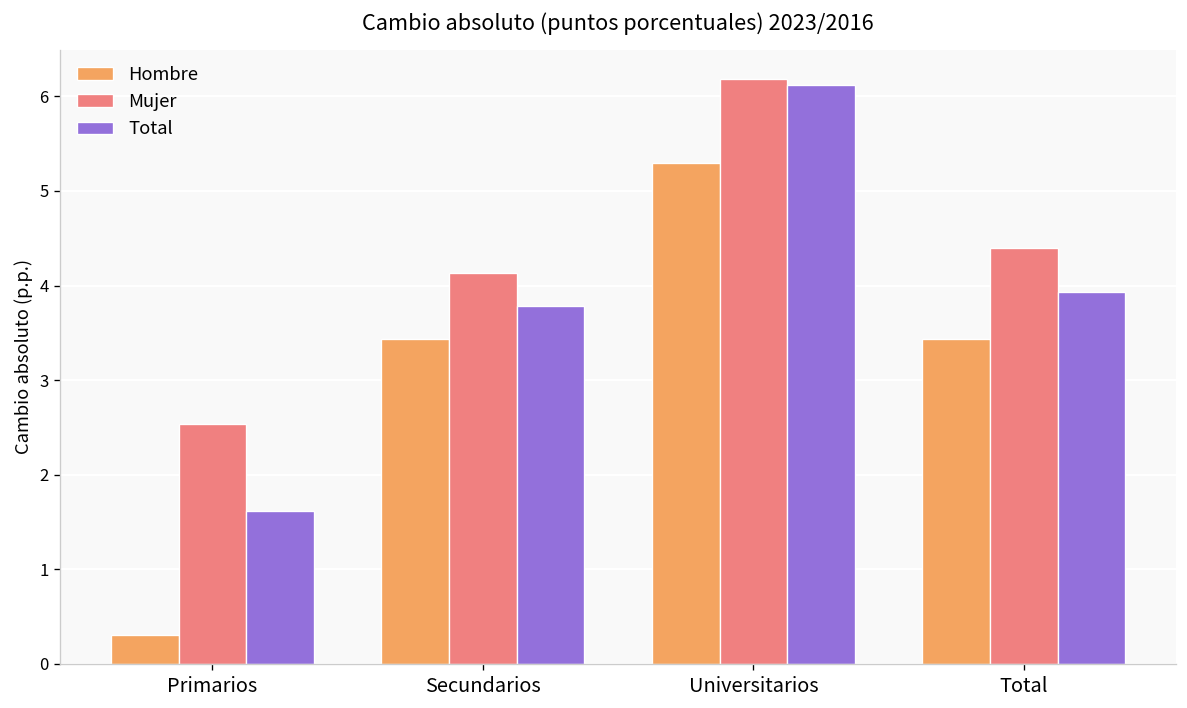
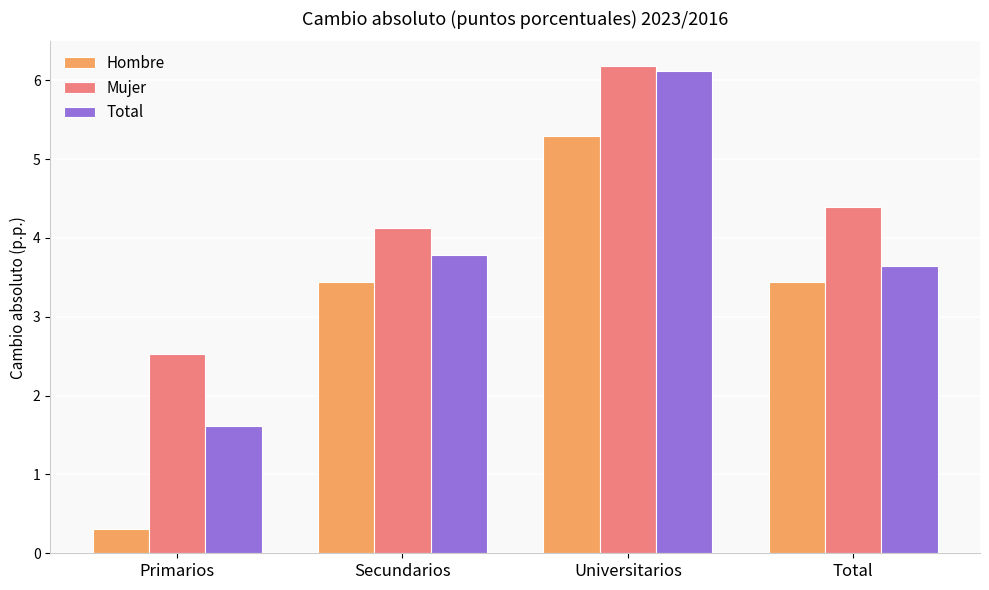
Total, Total: 3.9 -> 3.6
